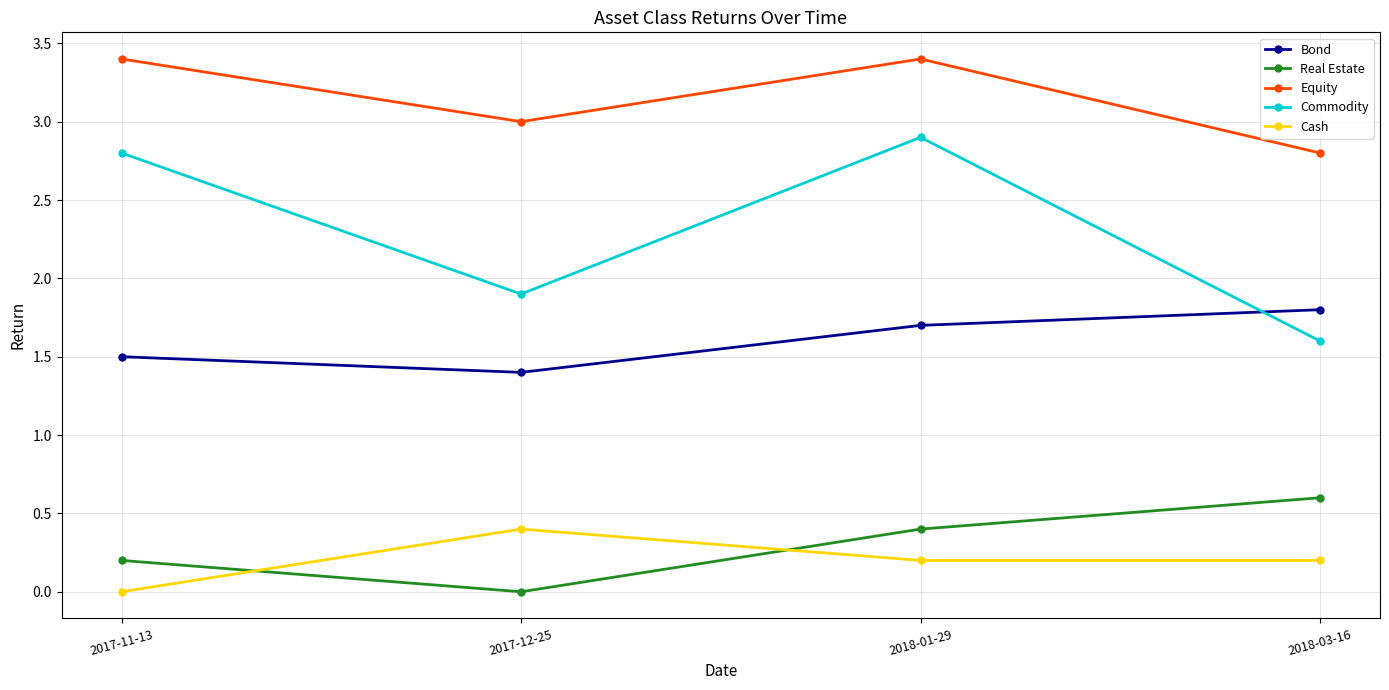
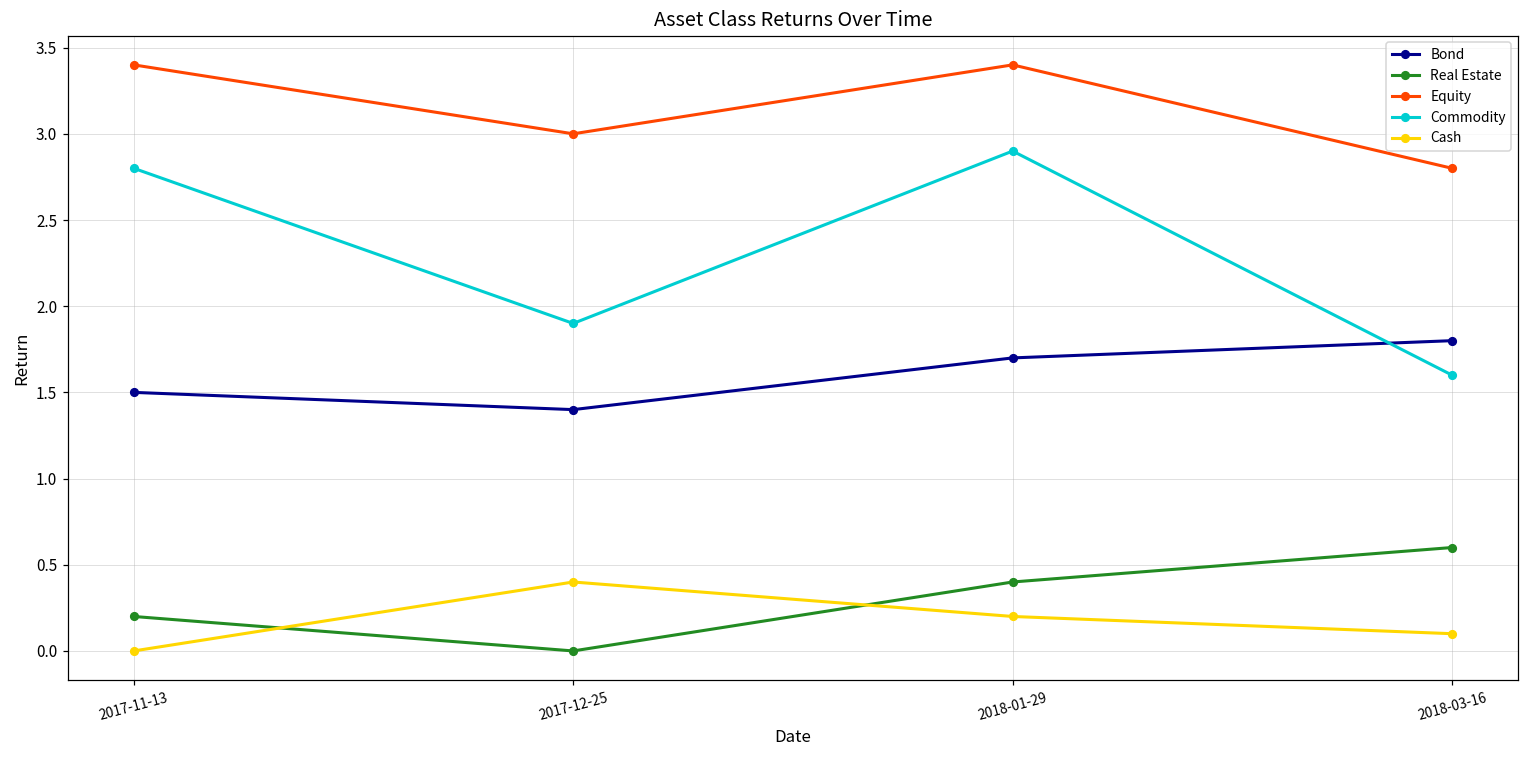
Cash, 2018-03-16: 0.2 -> 0.1
